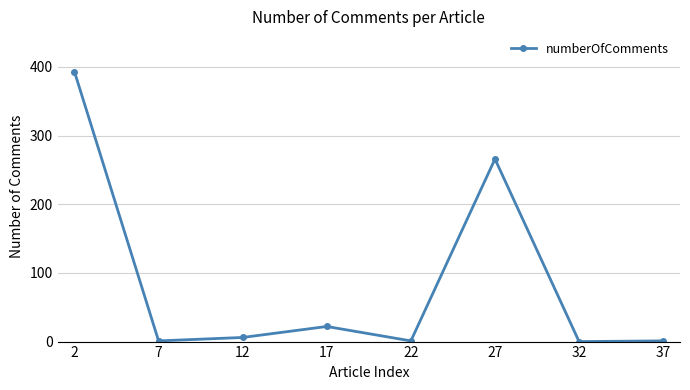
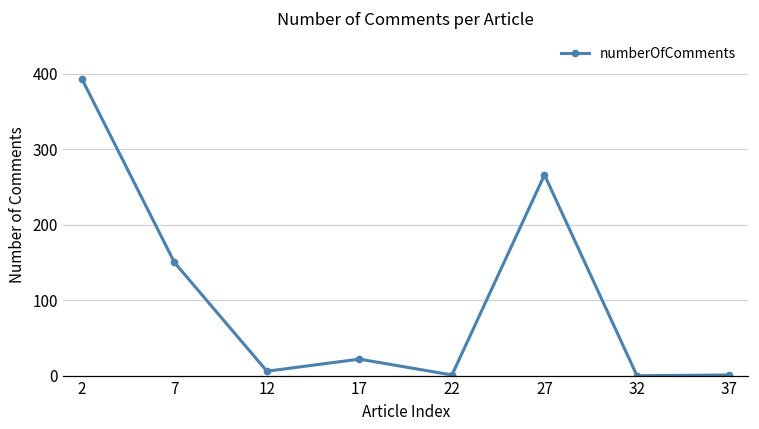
7: 0 -> 150
